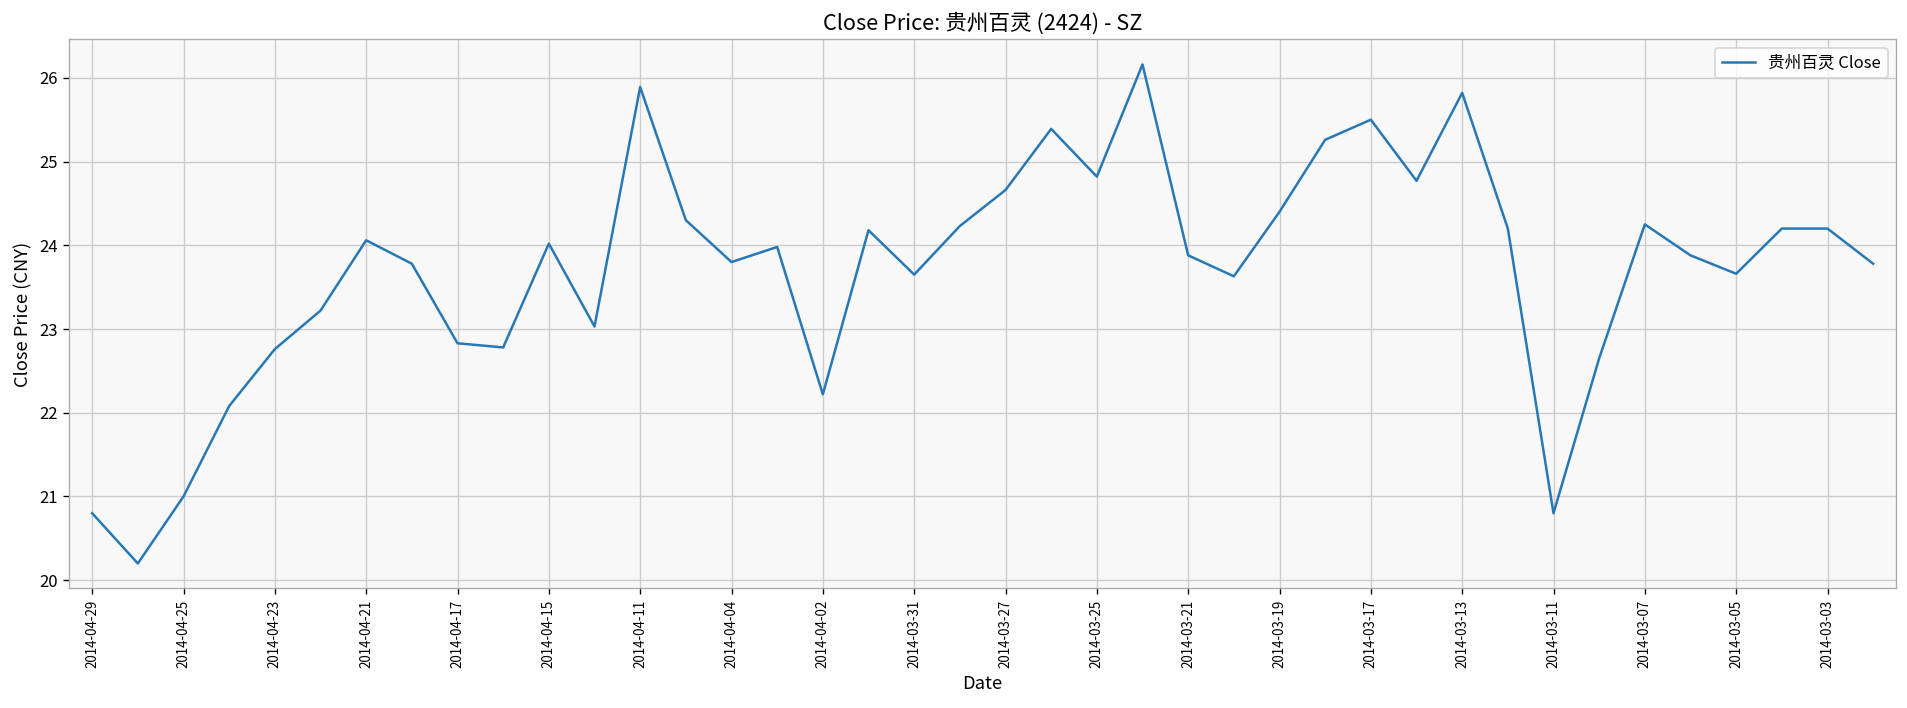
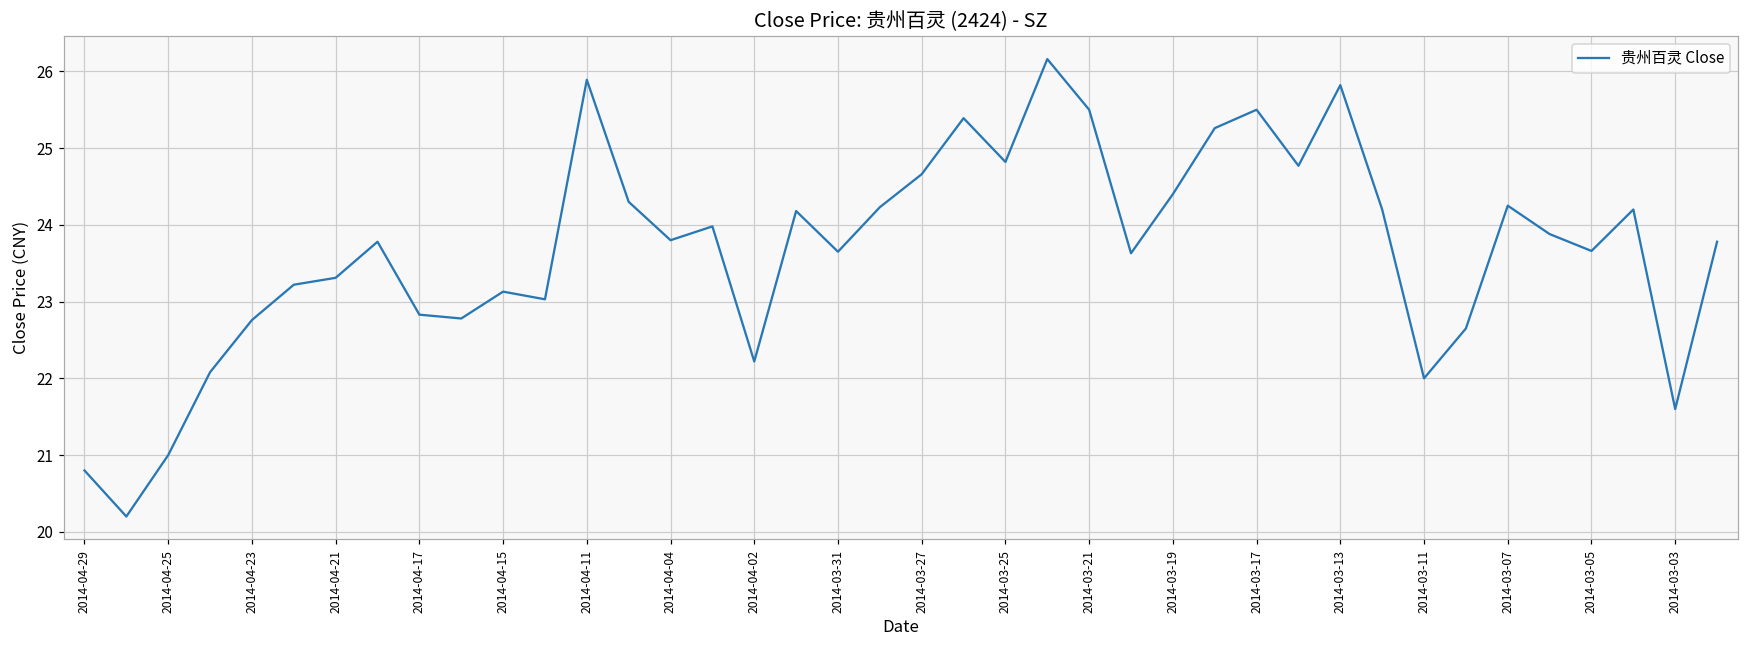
2014-04-21: 24.1 -> 23.3
2014-04-15: 24.0 -> 23.1
2014-03-21: 23.9 -> 25.5
2014-03-11: 20.8 -> 22.0
2014-03-03: 24.2 -> 21.6
